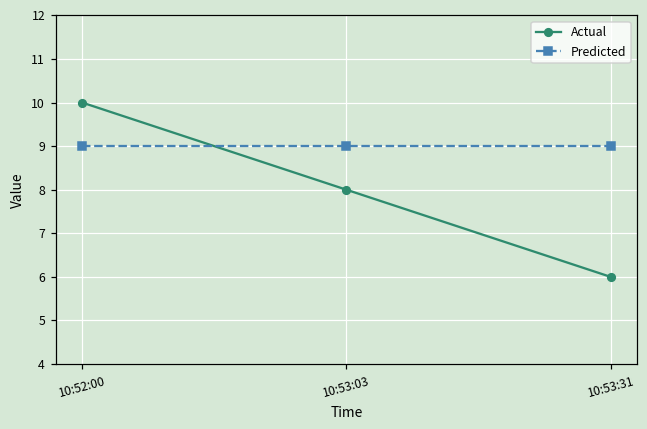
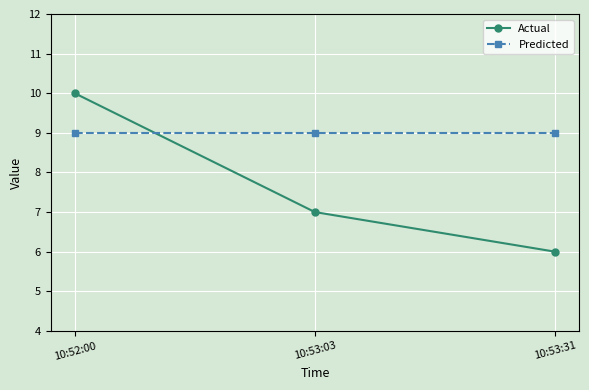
Actual, 10:53:03: 8 -> 7
